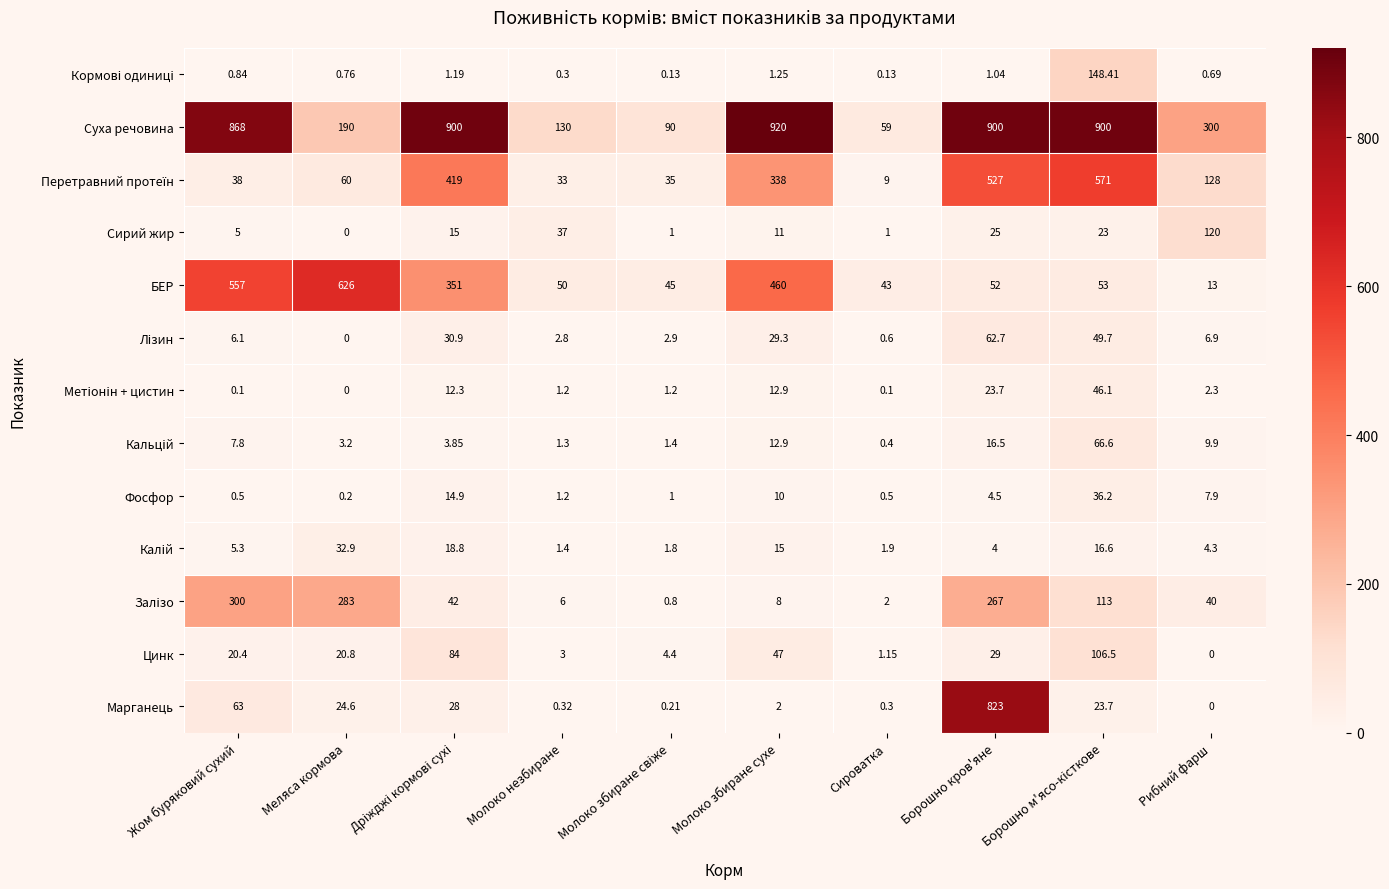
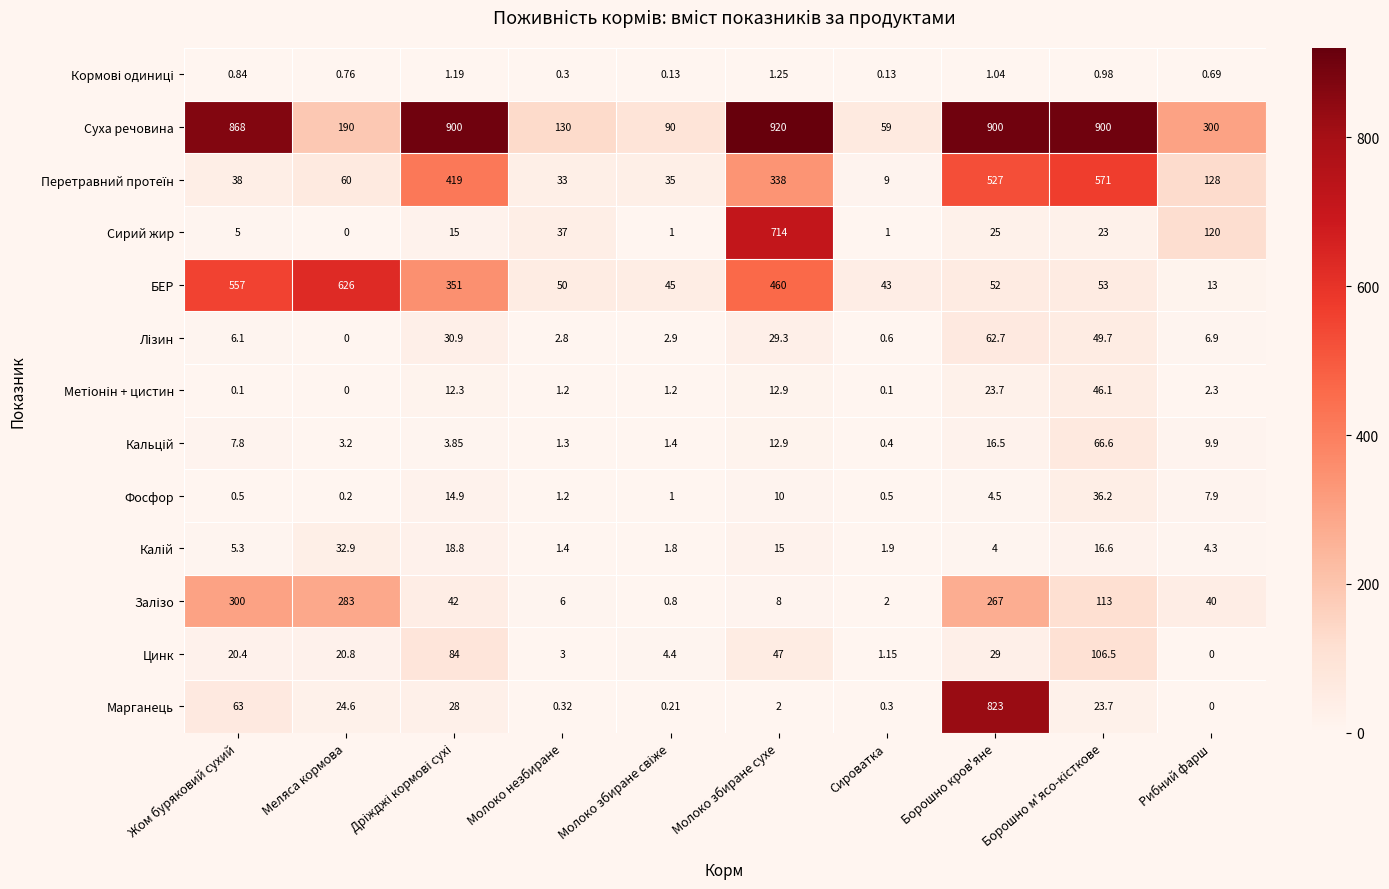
Кормові одиниці, Борошно м'ясо-кісткове: 148.41 -> 0.98
Сирий жир, Молоко збиране сухе: 11 -> 714
